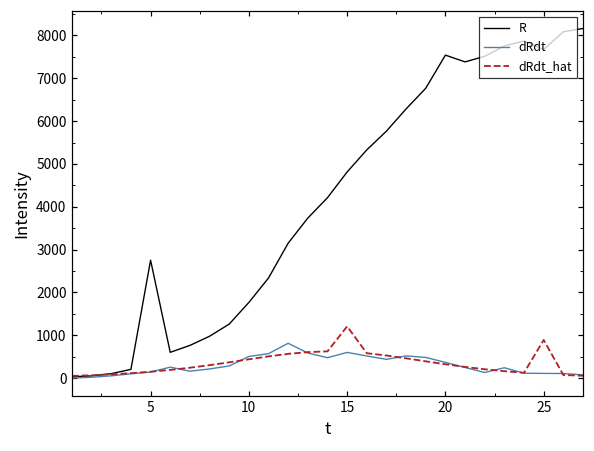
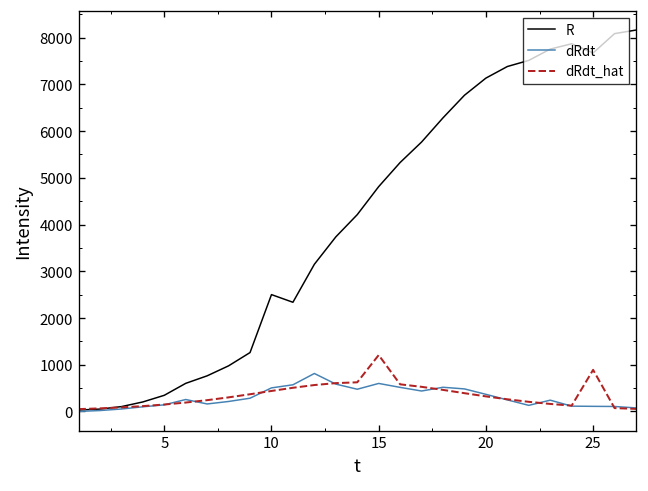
R, 5: 2800 -> 300
R, 10: 1800 -> 2500
R, 20: 7500 -> 7100
